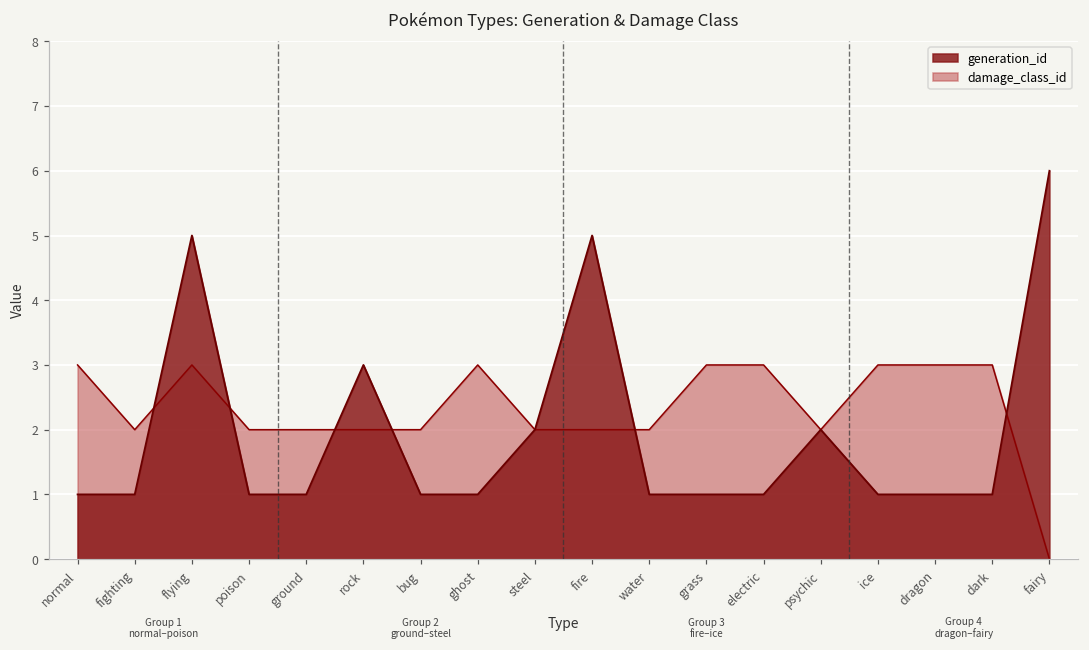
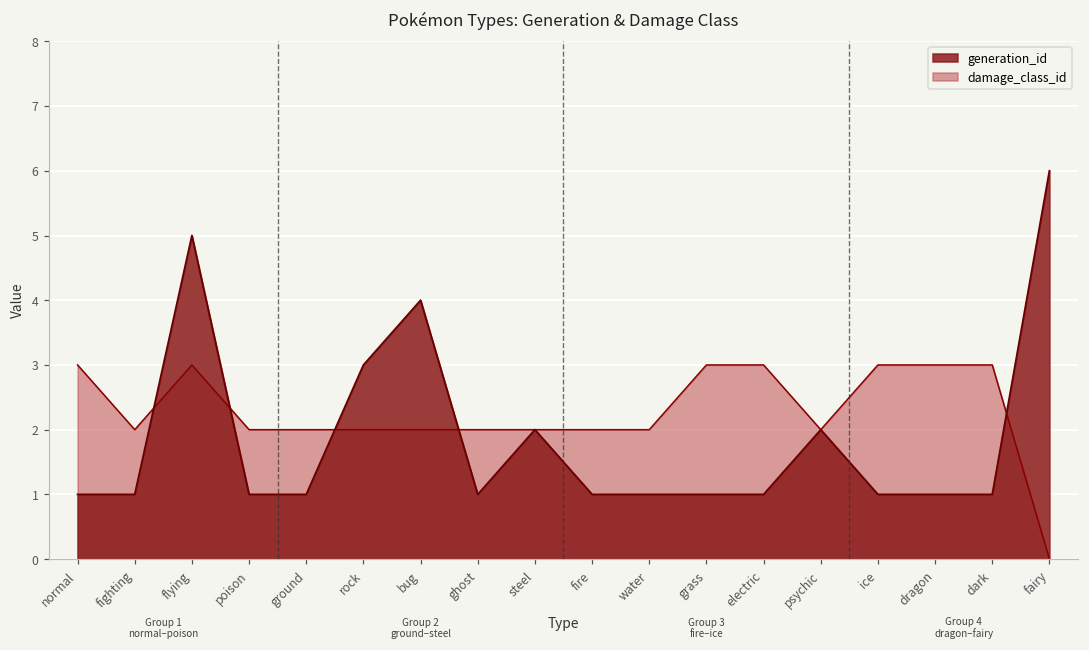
generation_id, bug: 1 -> 4
damage_class_id, ghost: 3 -> 2
generation_id, fire: 5 -> 1
